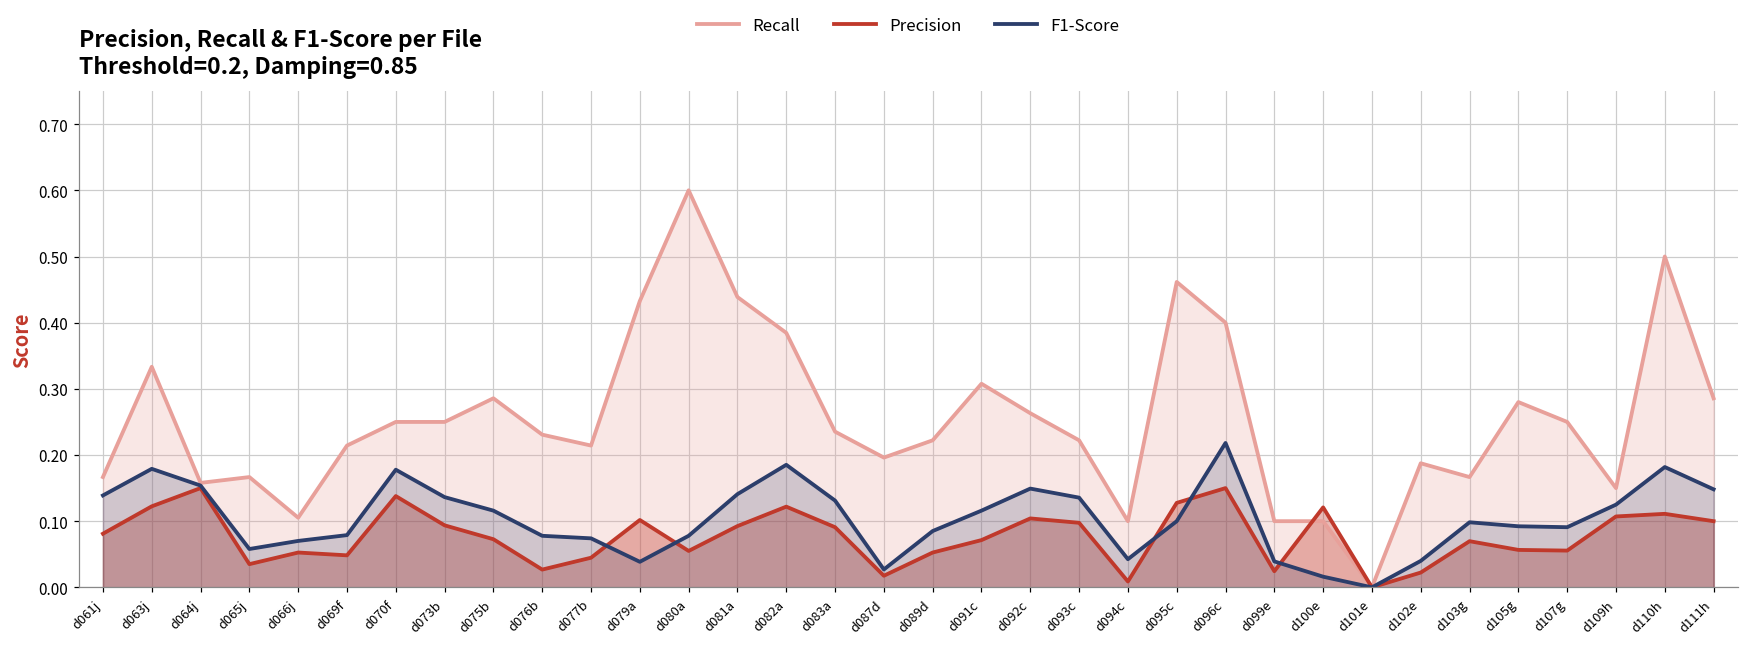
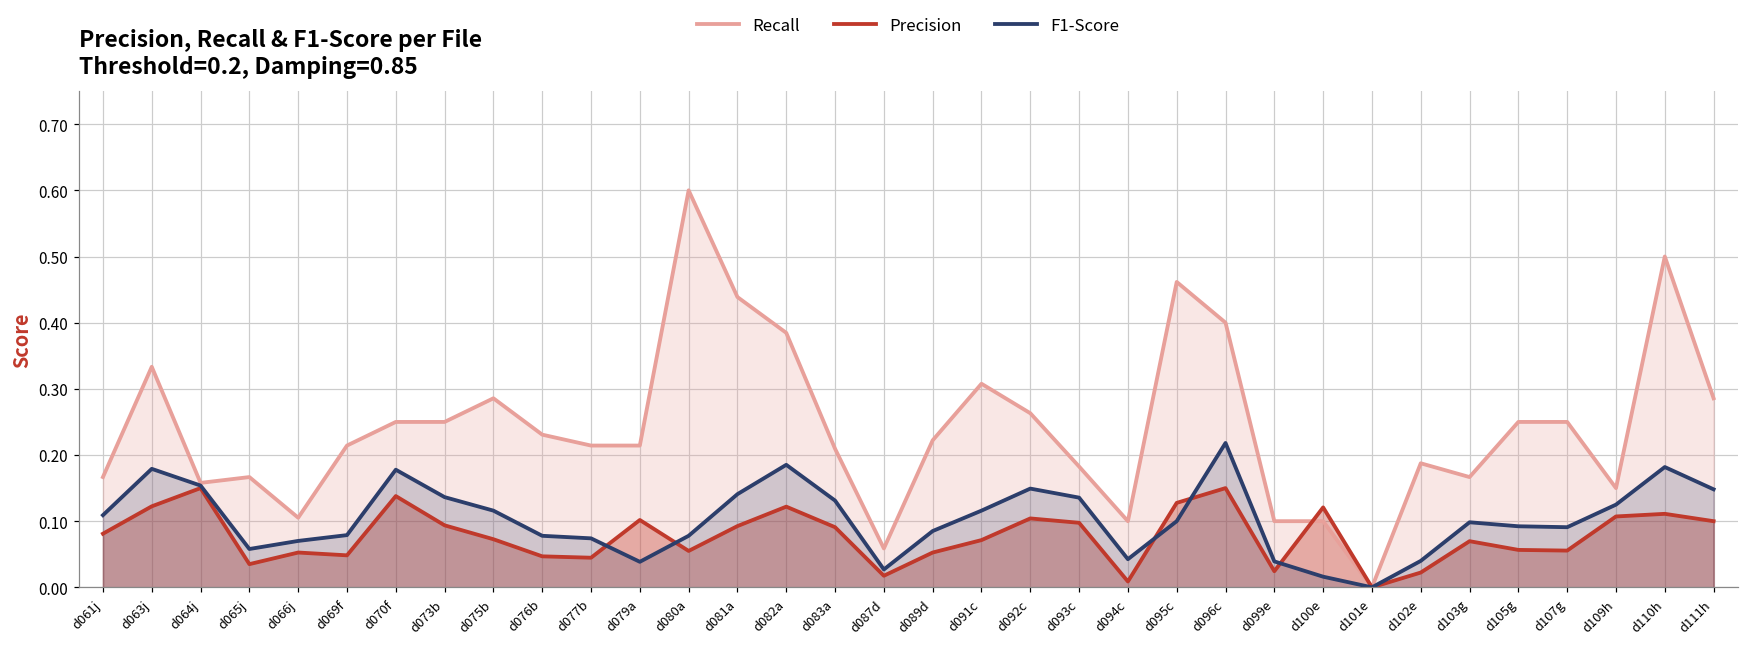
F1-Score, d061j: 0.14 -> 0.11
Precision, d076b: 0.03 -> 0.05
Recall, d079a: 0.43 -> 0.21
Recall, d083a: 0.24 -> 0.21
Recall, d087d: 0.20 -> 0.06
Recall, d093c: 0.22 -> 0.18
Recall, d105g: 0.28 -> 0.25
